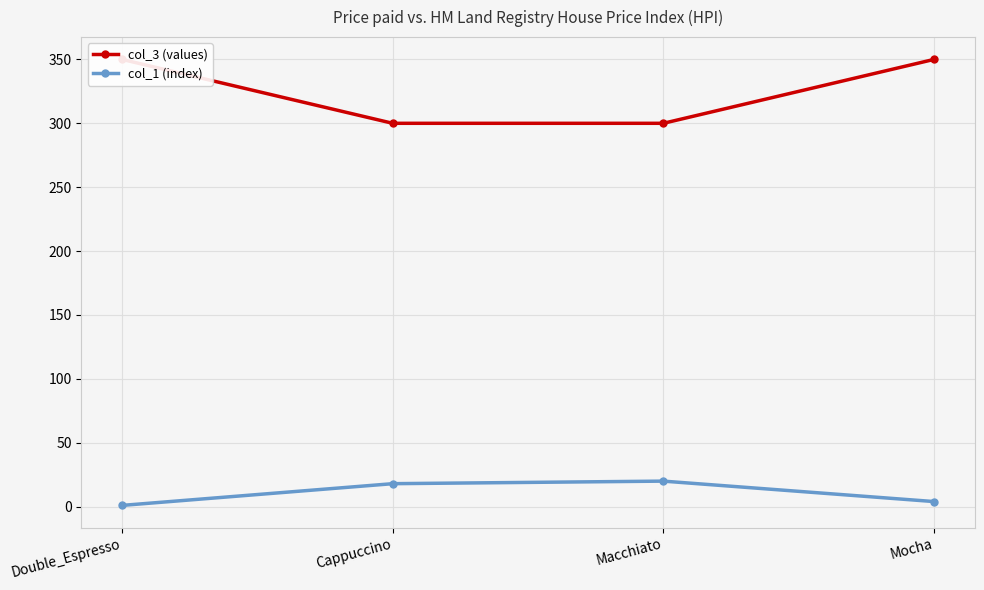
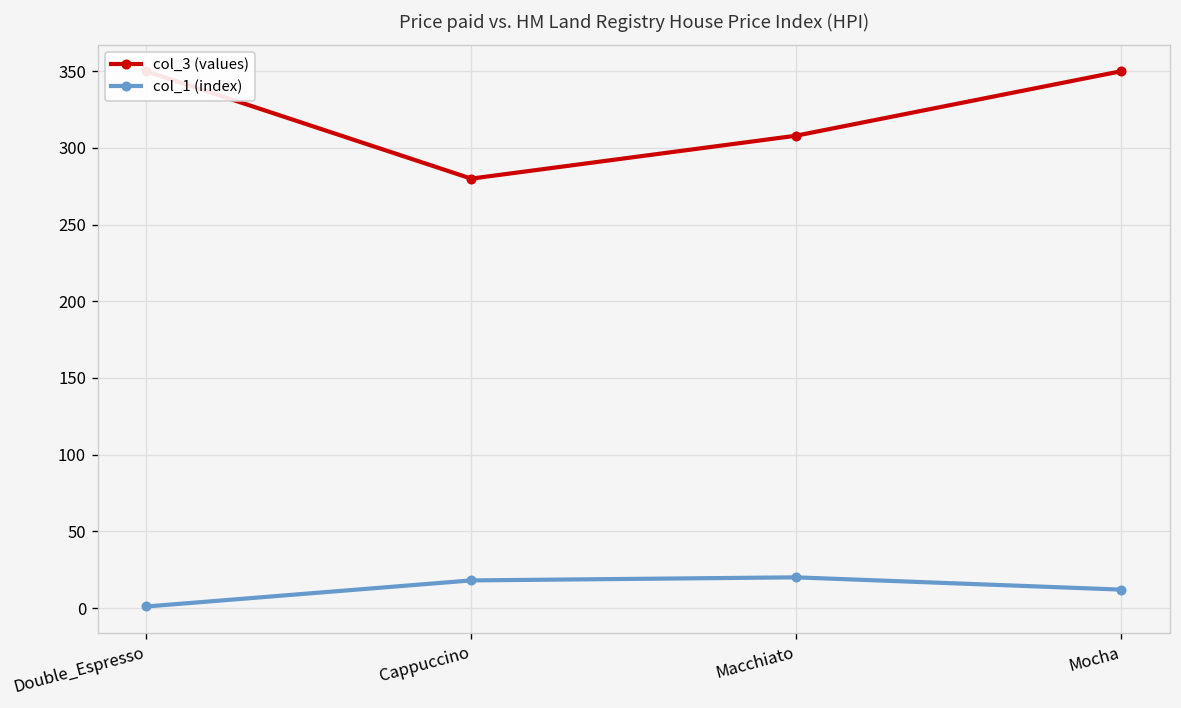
col_3 (values), Cappuccino: 300 -> 280
col_3 (values), Macchiato: 300 -> 308
col_1 (index), Mocha: 4 -> 12
